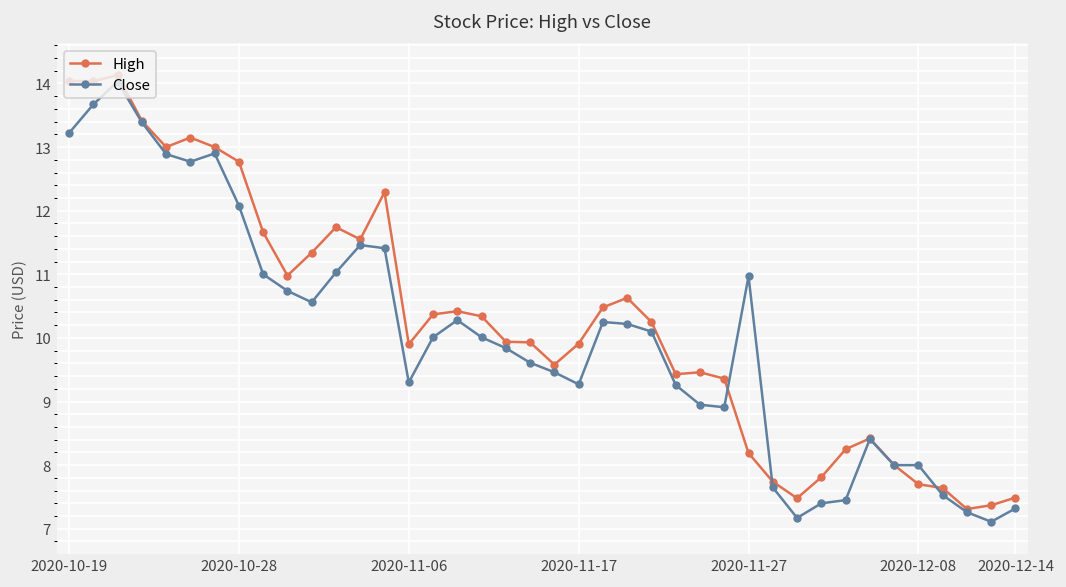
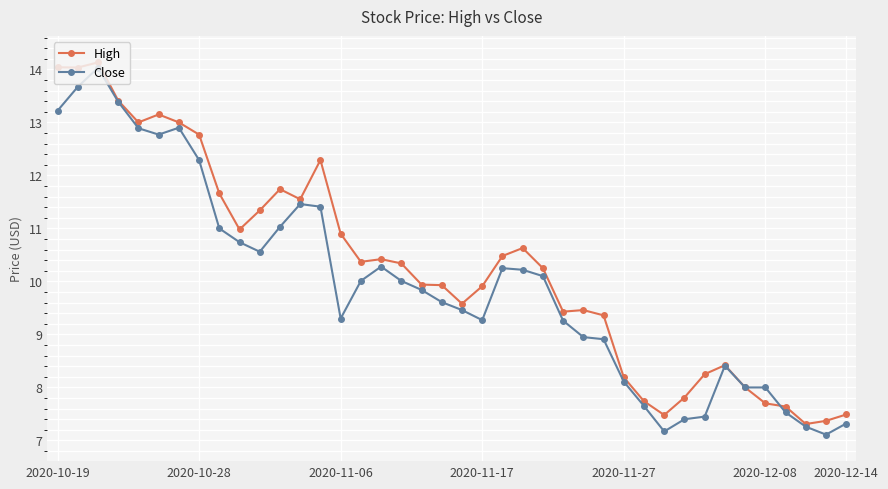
Close, 2020-10-28: 12.1 -> 12.3
High, 2020-11-06: 9.9 -> 10.9
Close, 2020-11-27: 11.0 -> 8.1
